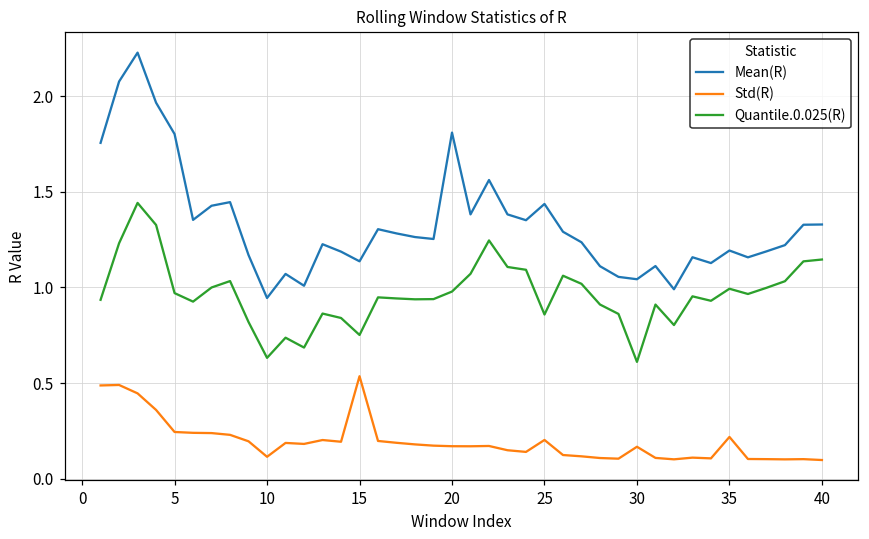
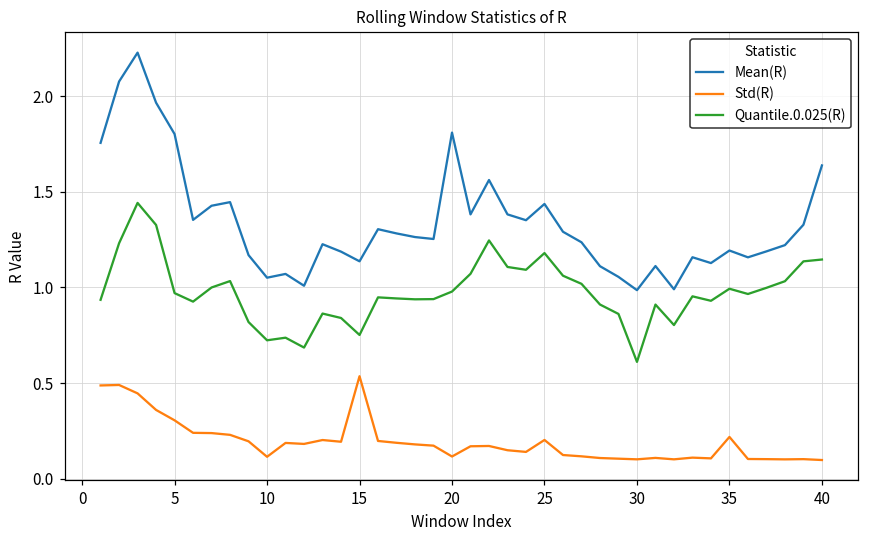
Std(R), 5: 0.24 -> 0.30
Mean(R), 10: 0.94 -> 1.05
Quantile.0.025(R), 10: 0.63 -> 0.72
Std(R), 20: 0.17 -> 0.12
Quantile.0.025(R), 25: 0.86 -> 1.18
Mean(R), 30: 1.04 -> 0.99
Std(R), 30: 0.17 -> 0.10
Mean(R), 40: 1.33 -> 1.64
